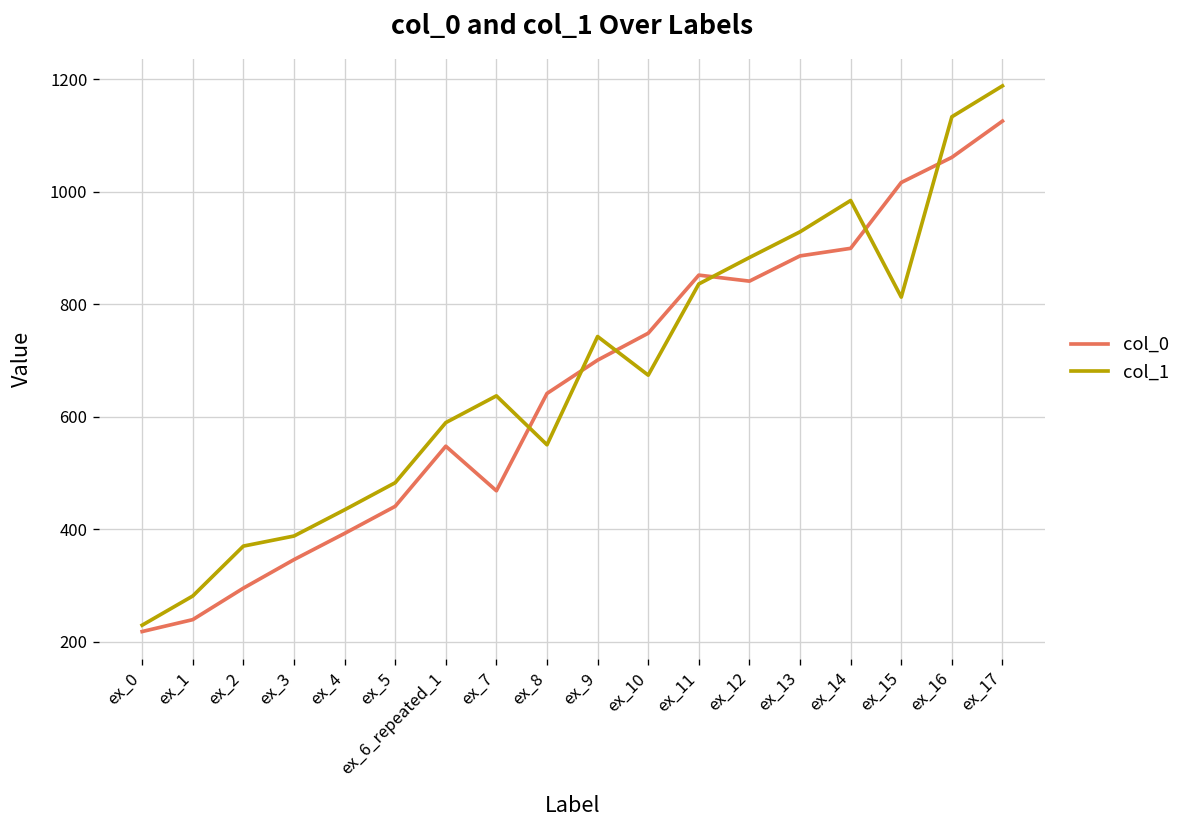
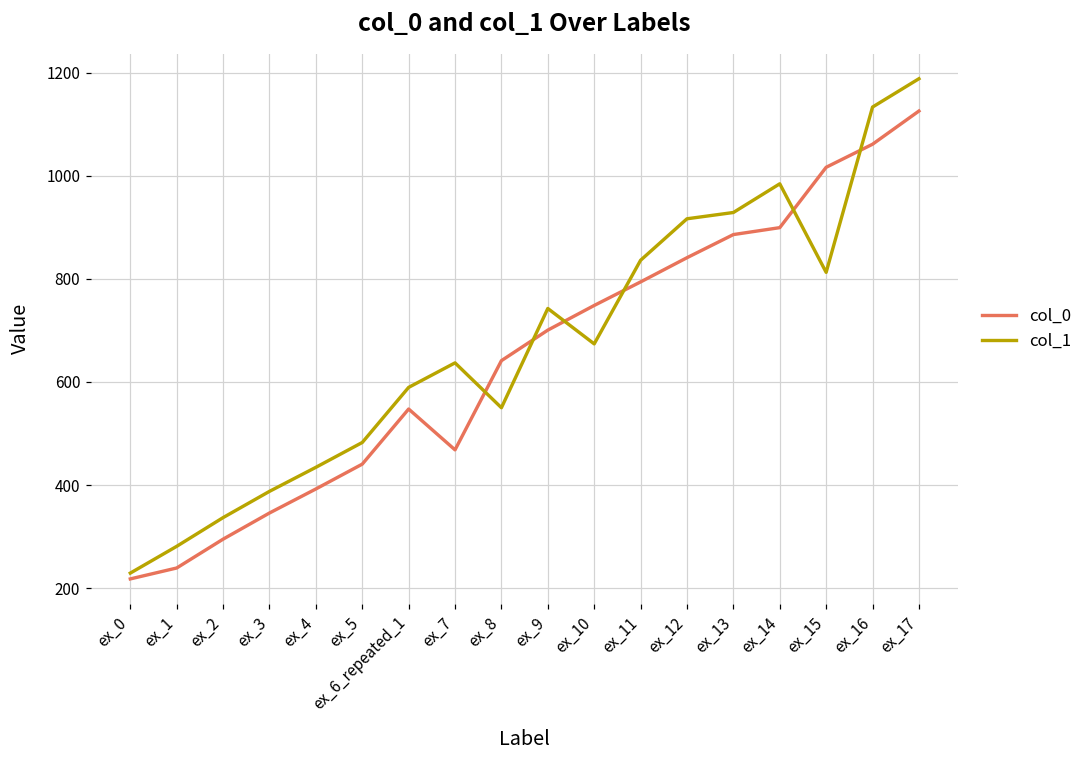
col_1, ex_2: 370 -> 340
col_0, ex_11: 850 -> 790
col_1, ex_12: 880 -> 920
